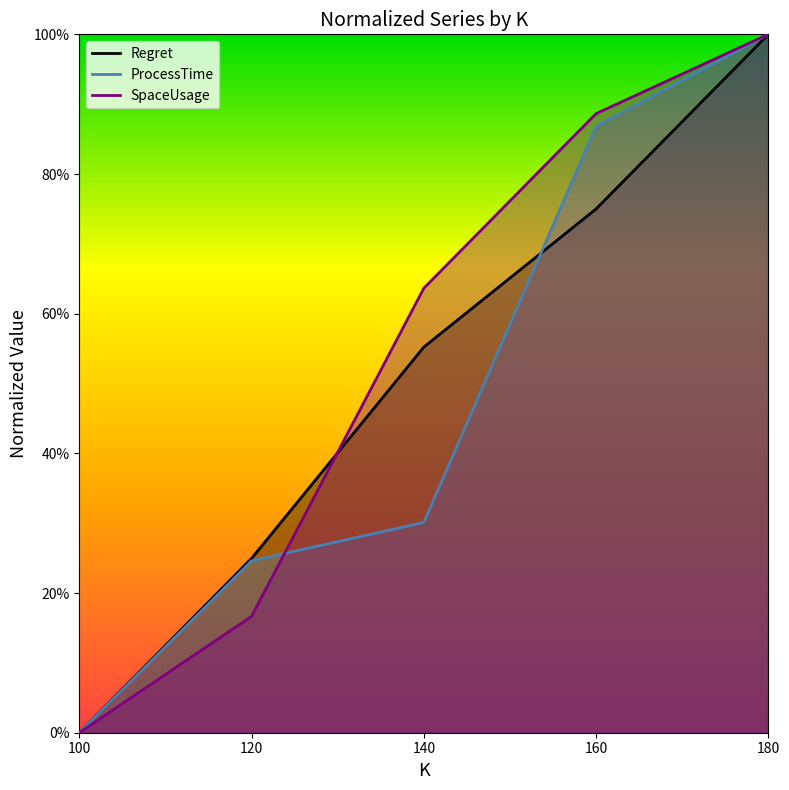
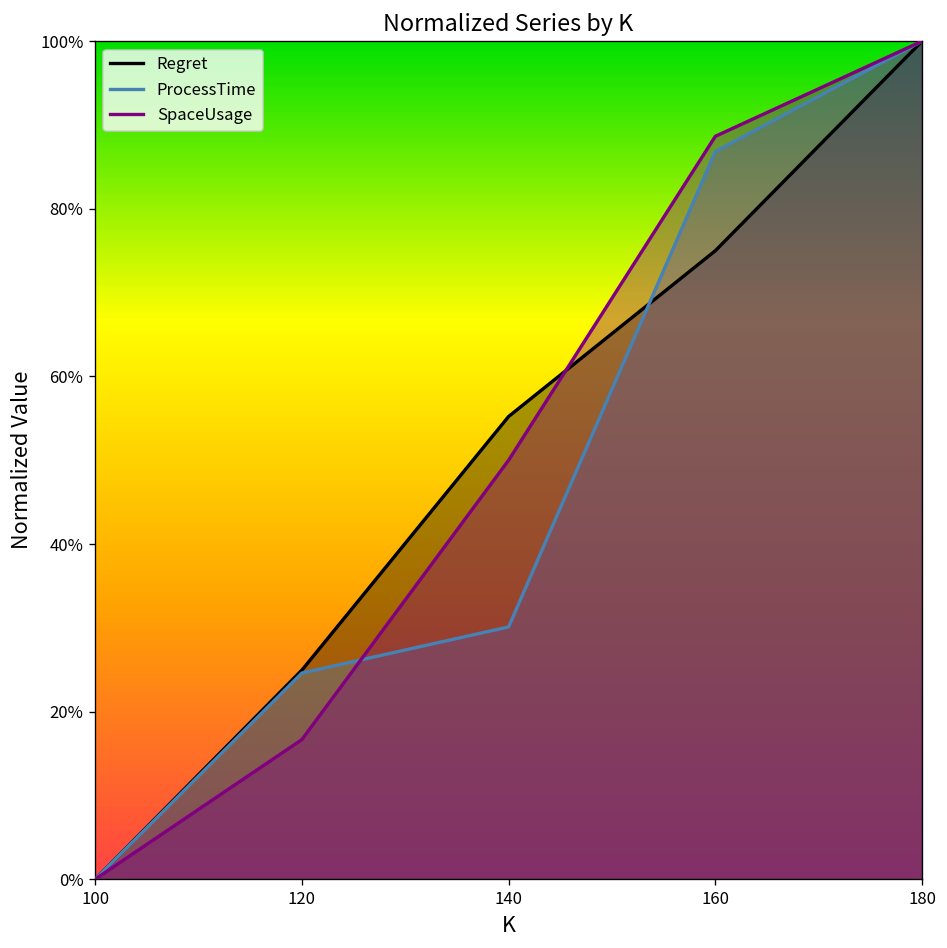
SpaceUsage, 140: 64% -> 50%
